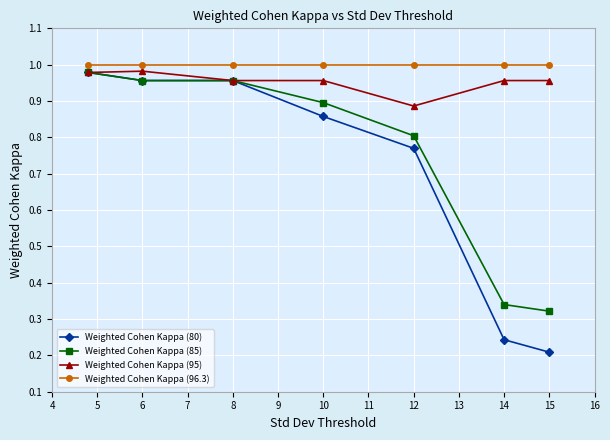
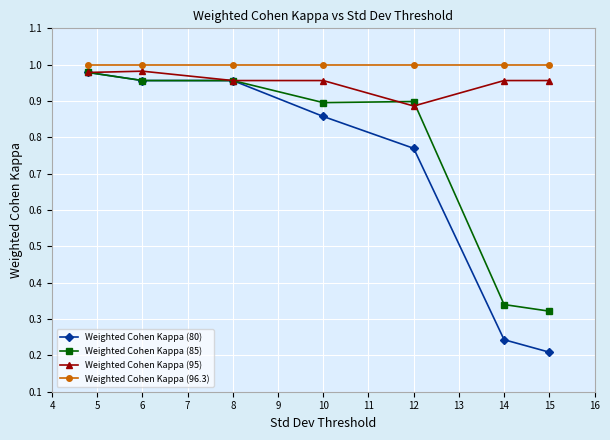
Weighted Cohen Kappa (85), 12: 0.80 -> 0.90
